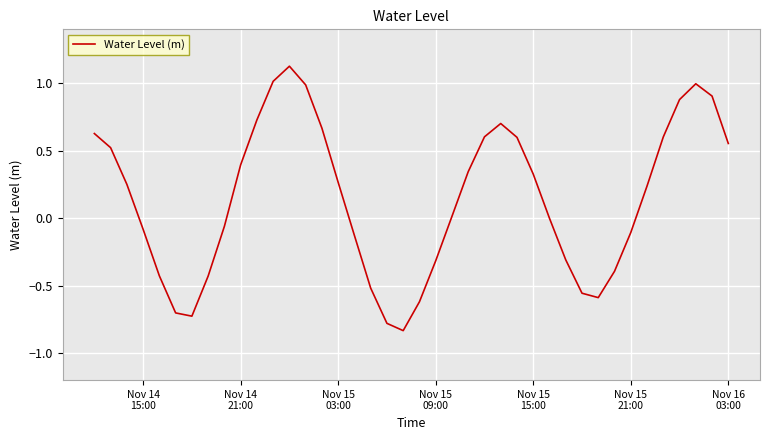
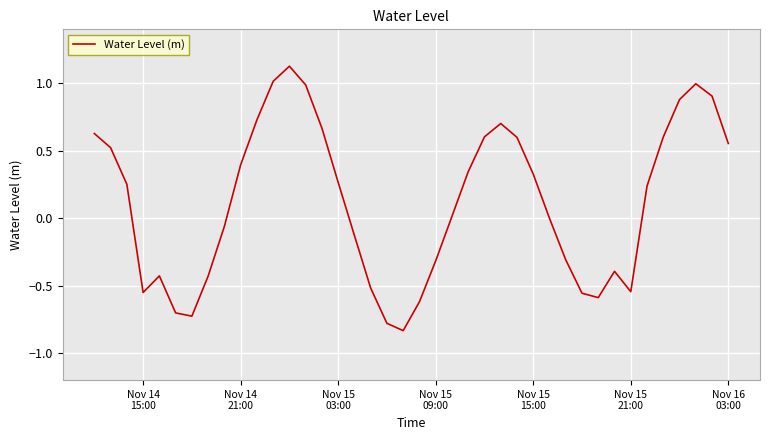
Nov 14 15:00: -0.08 -> -0.55
Nov 15 21:00: -0.11 -> -0.54
